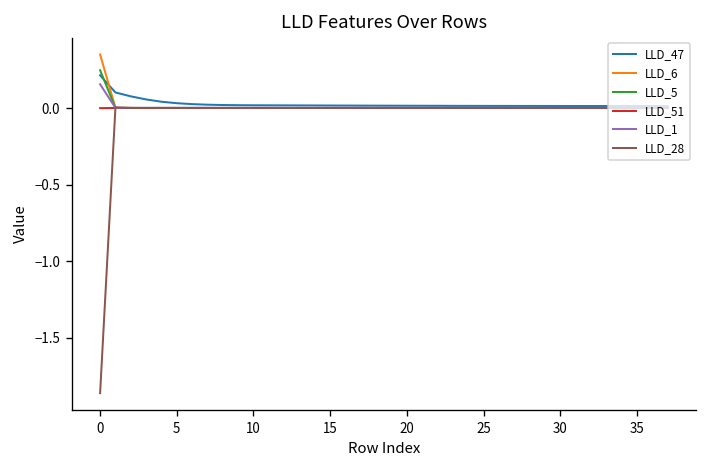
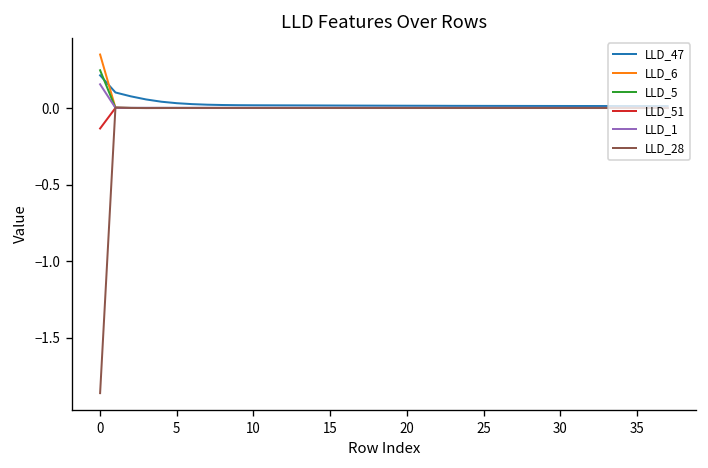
LLD_51, 0: 0.00 -> -0.13
